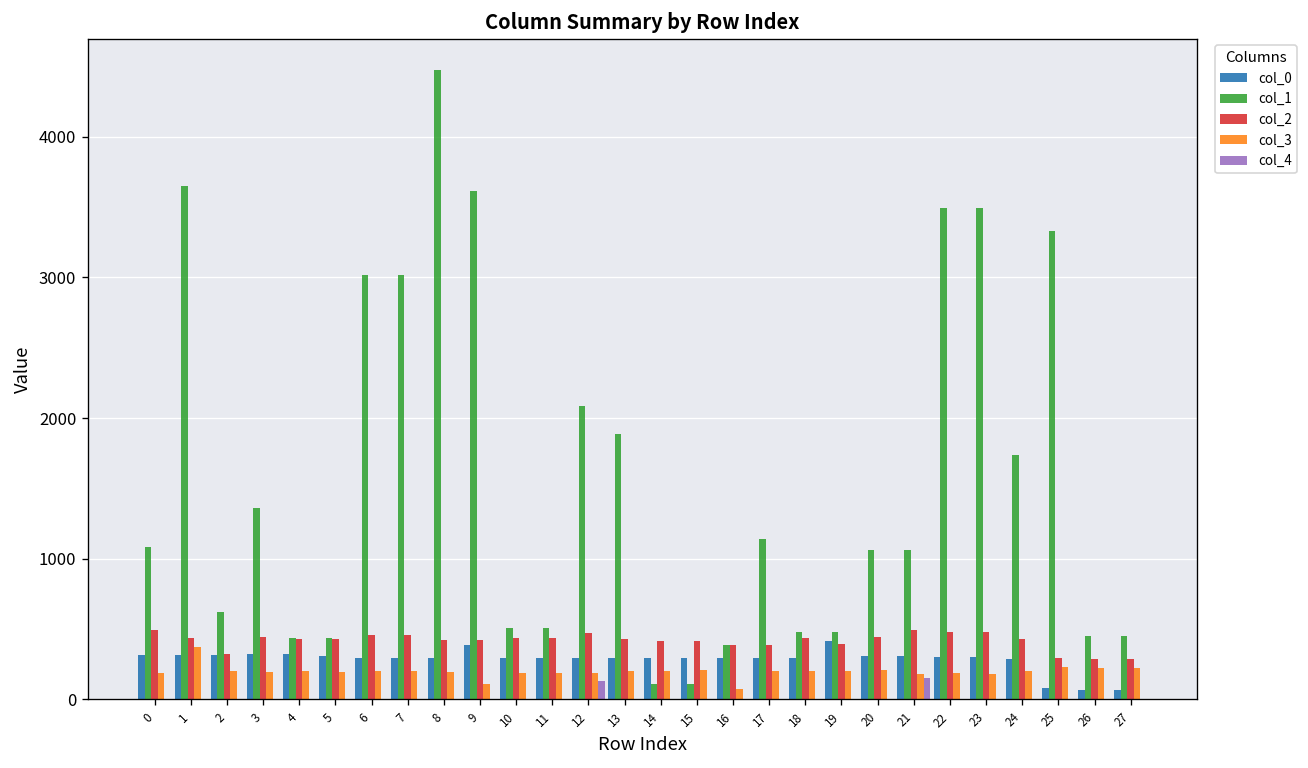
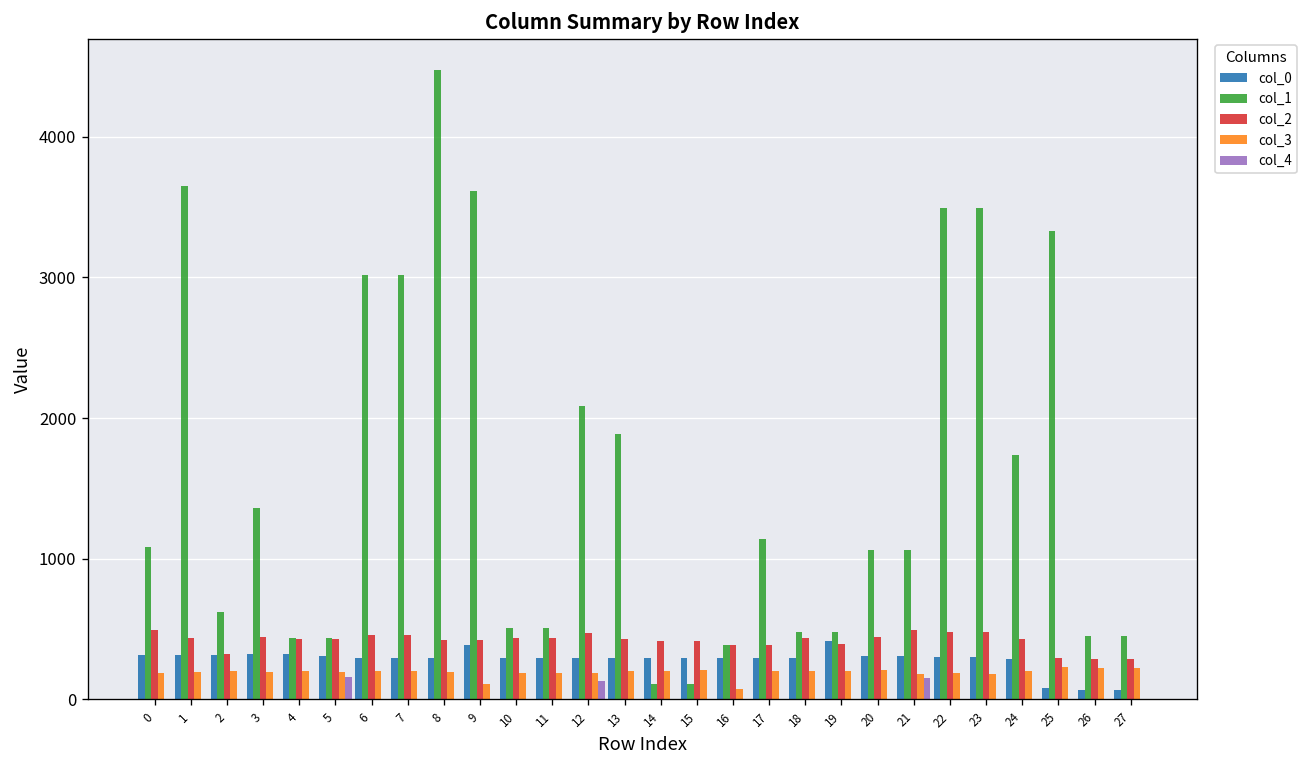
col_3, 1: 370 -> 190
col_4, 5: 0 -> 160
